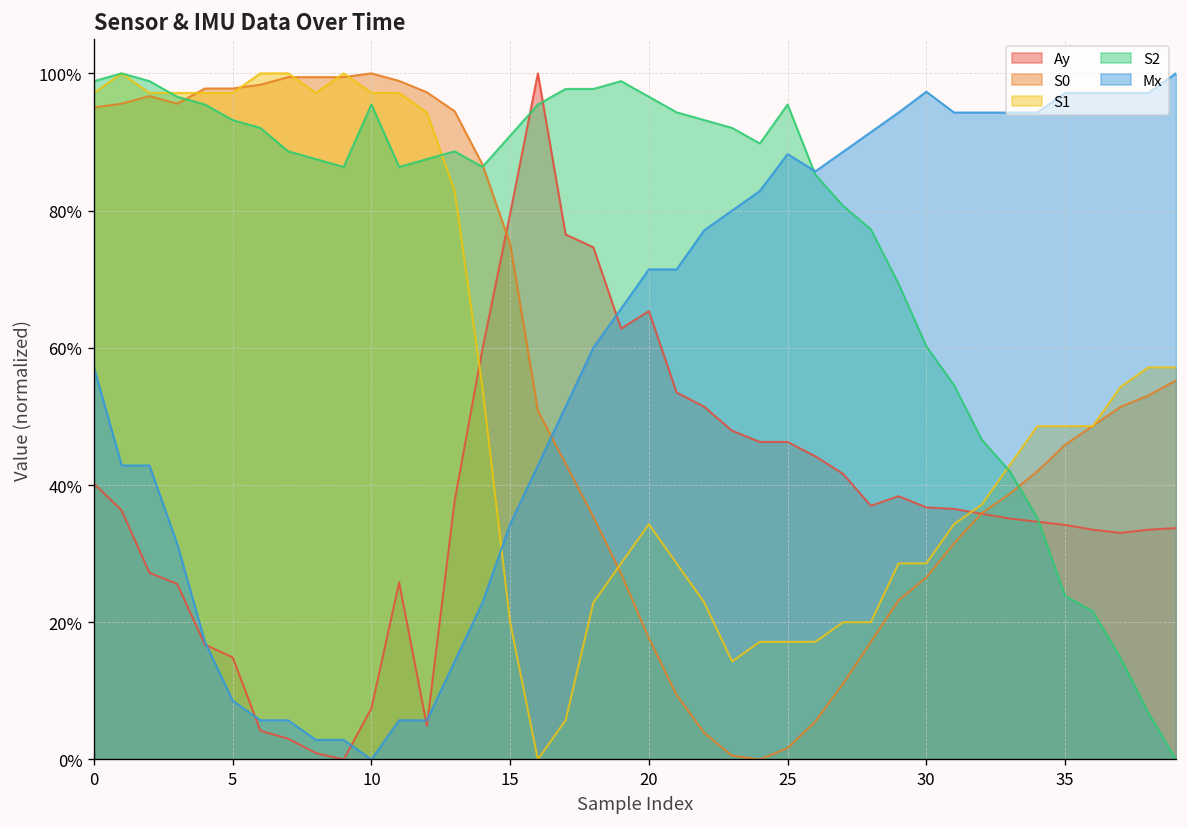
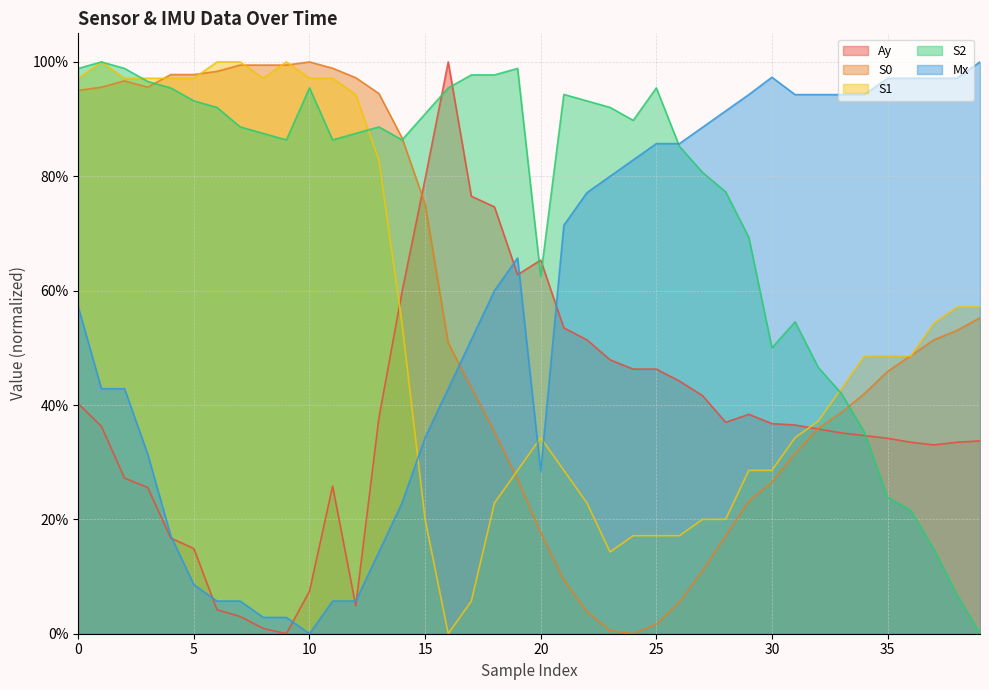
S2, 20: 97% -> 63%
Mx, 20: 71% -> 28%
Mx, 25: 88% -> 86%
S2, 30: 60% -> 50%
